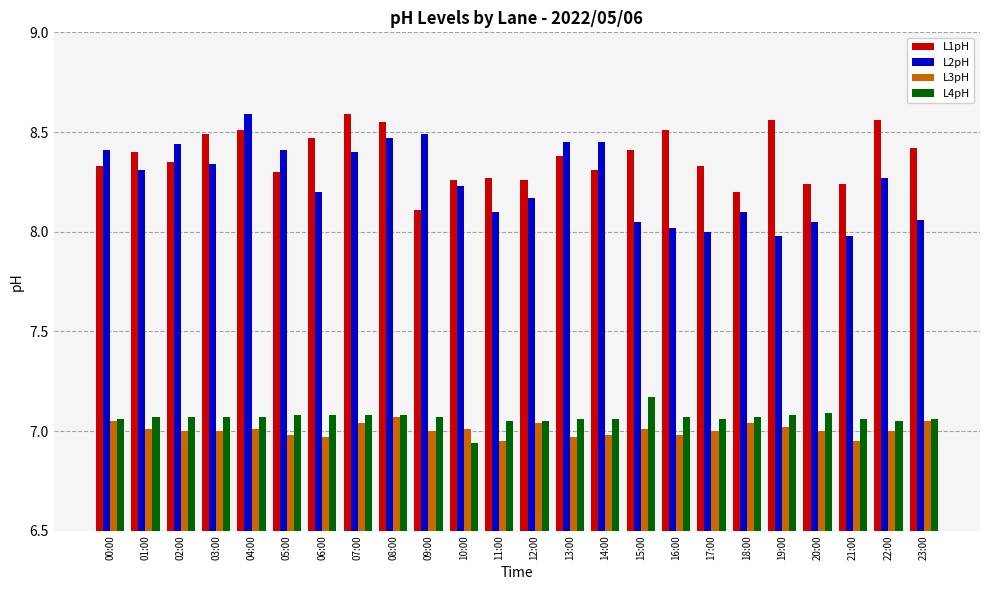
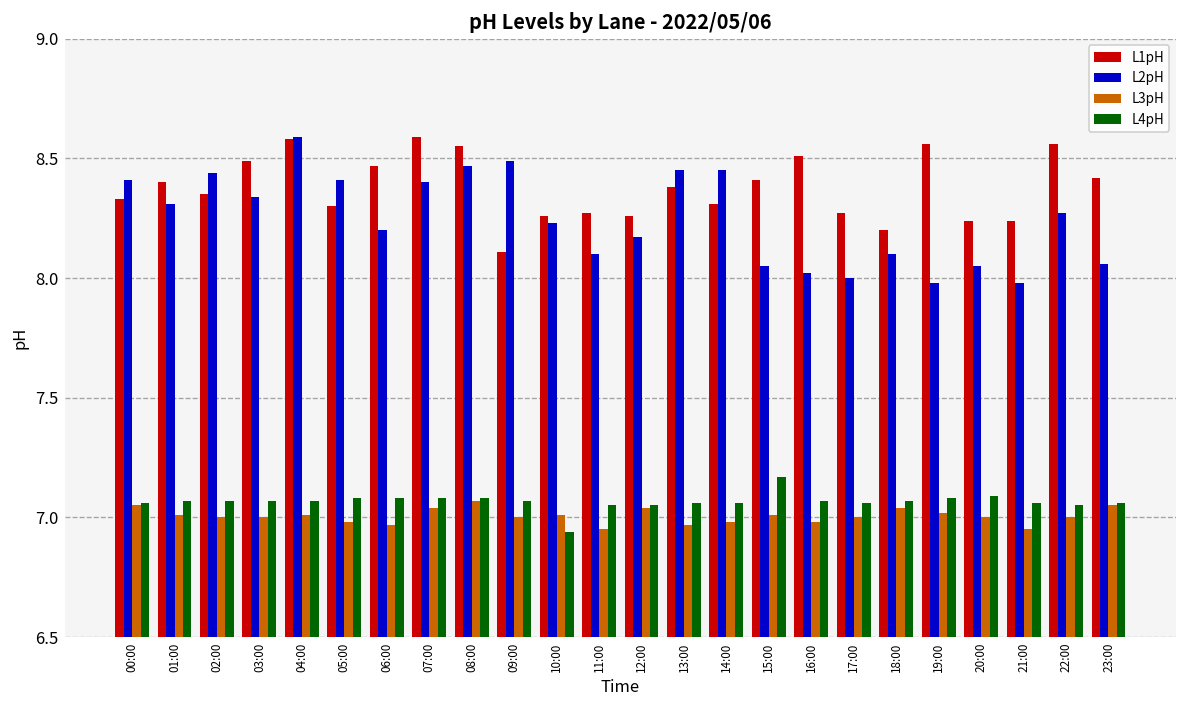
L1pH, 04:00: 8.51 -> 8.58
L1pH, 17:00: 8.33 -> 8.27
